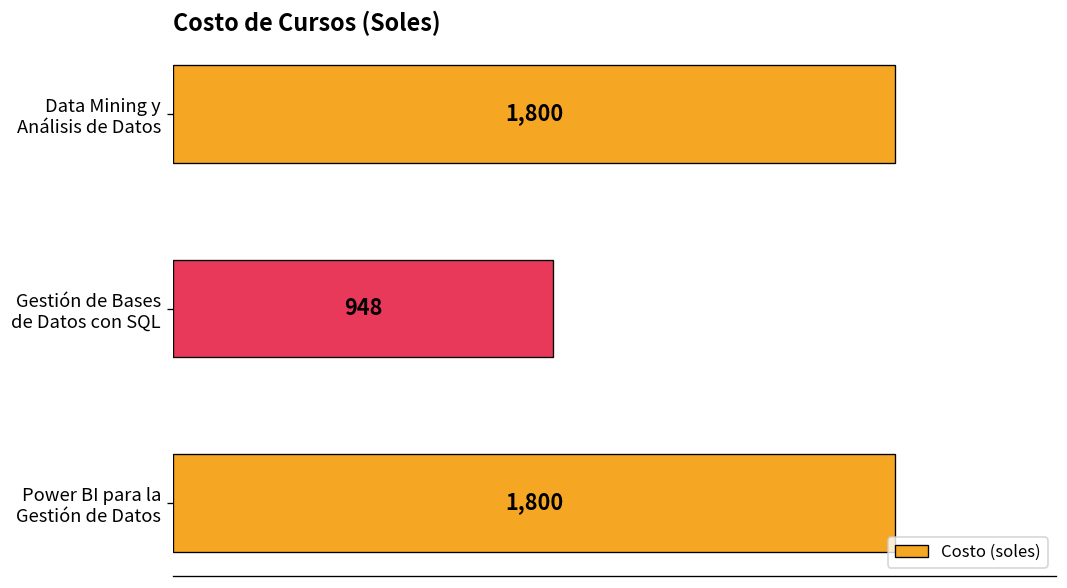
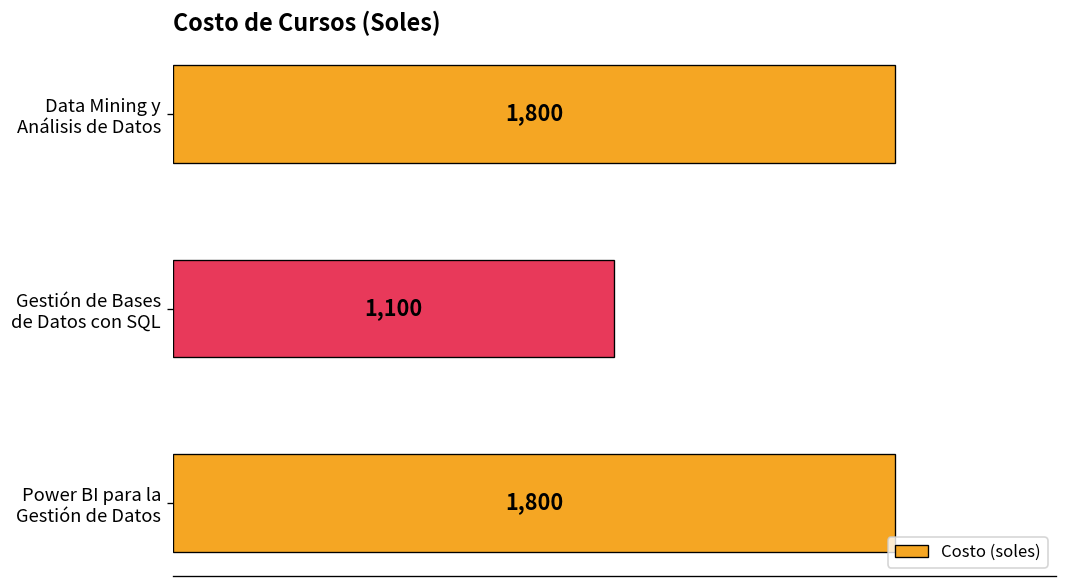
Gestión de Bases de Datos con SQL: 948 -> 1,100
